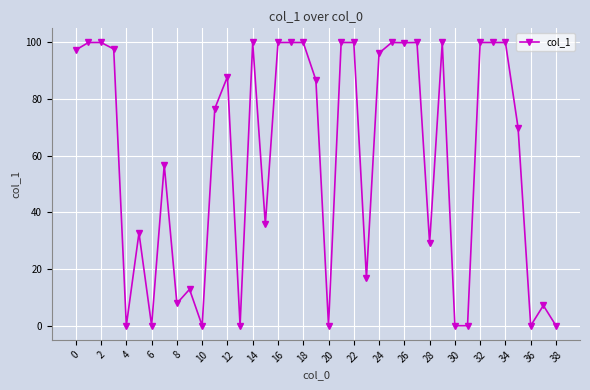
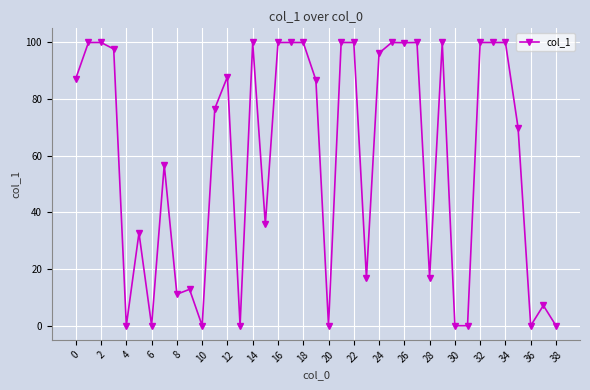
0: 97 -> 87
8: 8 -> 11
28: 29 -> 17
